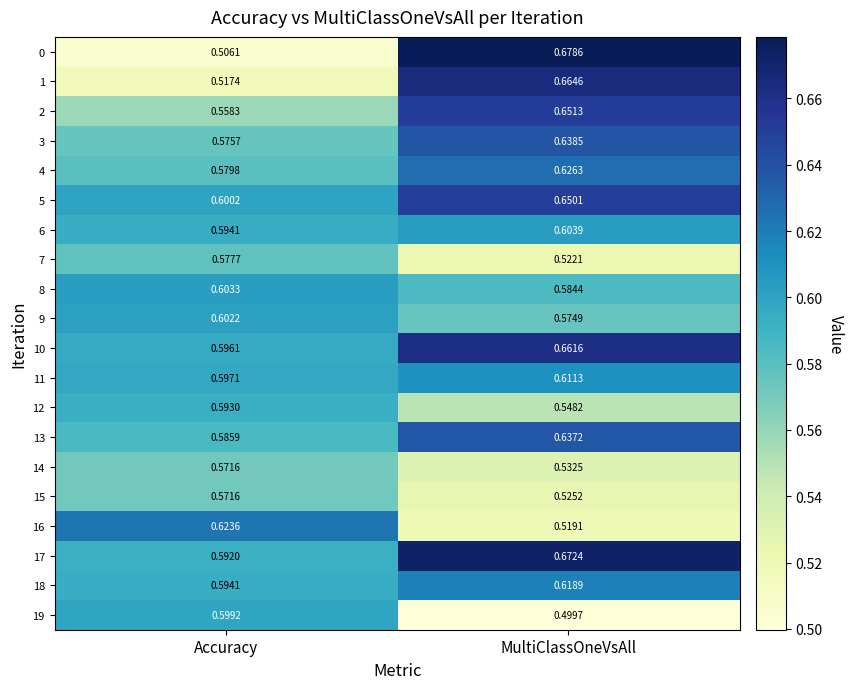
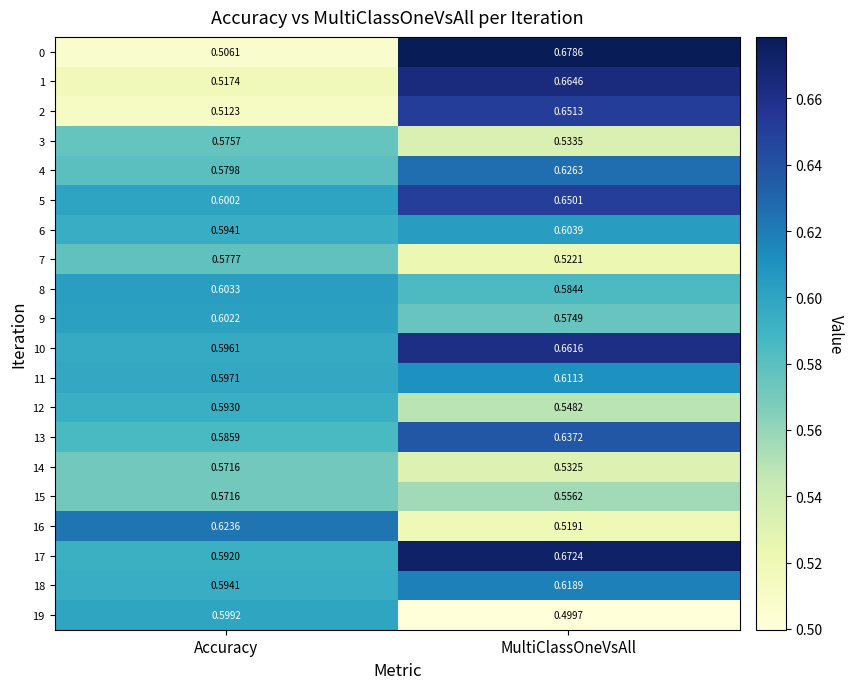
2, Accuracy: 0.5583 -> 0.5123
3, MultiClassOneVsAll: 0.6385 -> 0.5335
15, MultiClassOneVsAll: 0.5252 -> 0.5562
